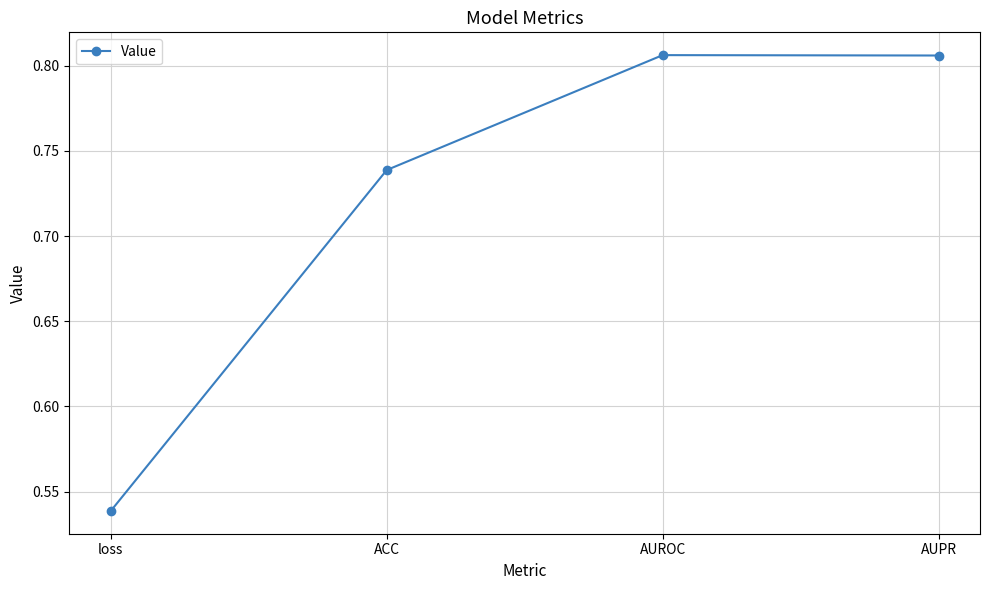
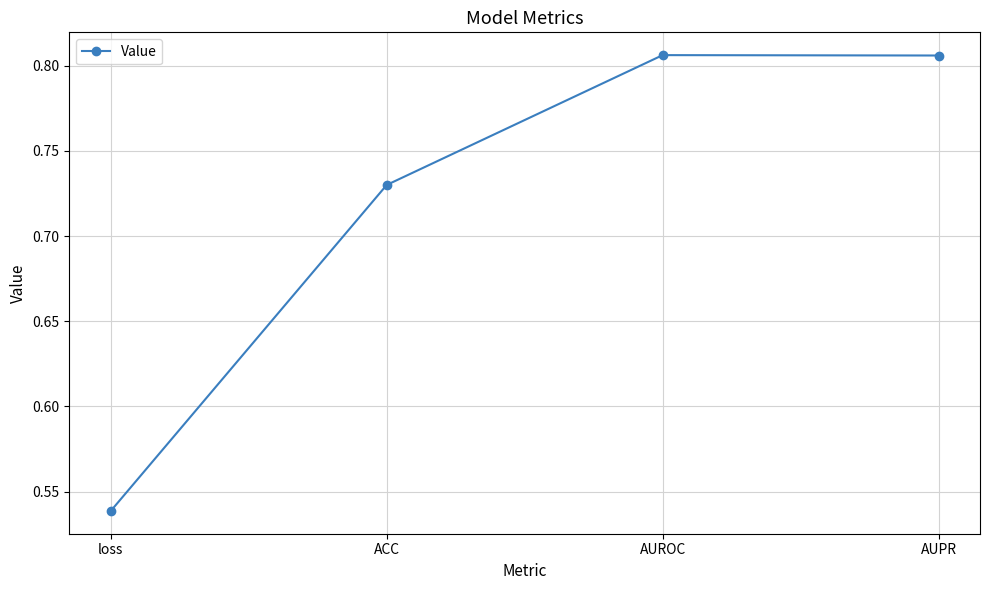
ACC: 0.739 -> 0.730
